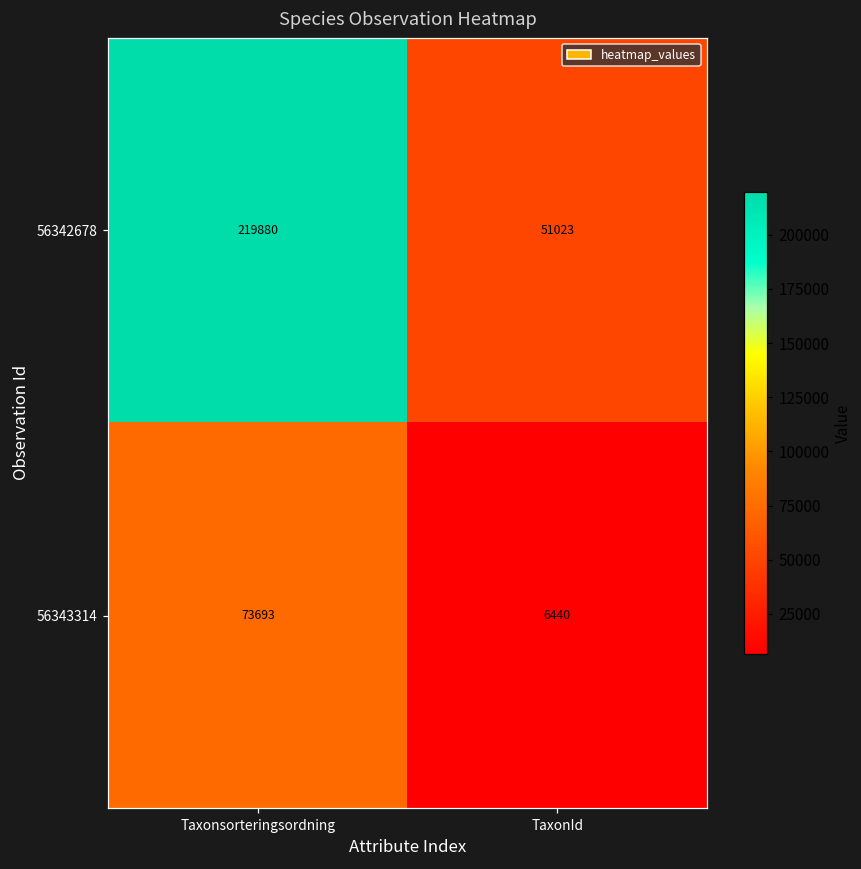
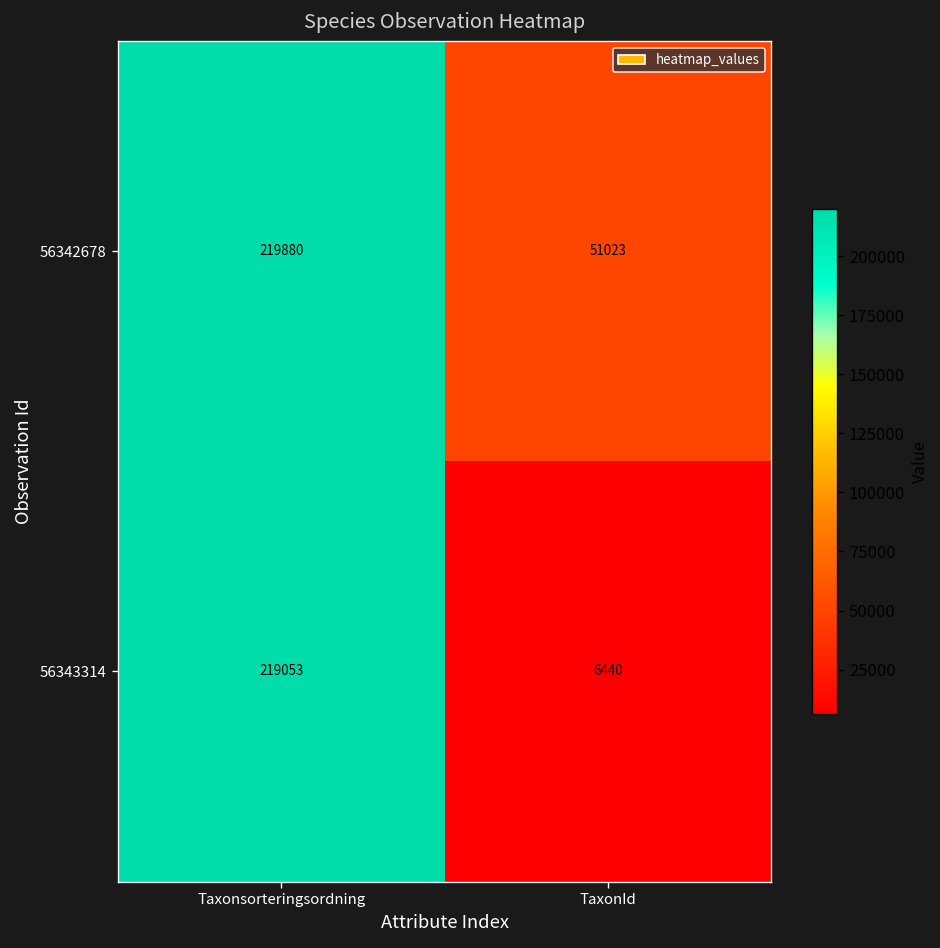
56343314, Taxonsorteringsordning: 73693 -> 219053
